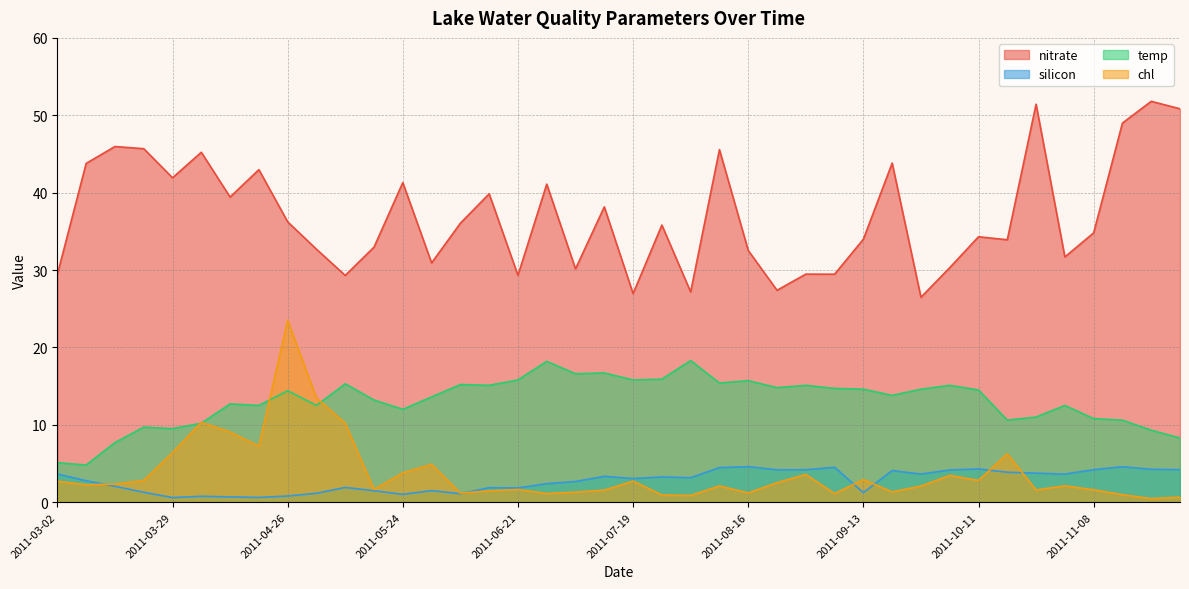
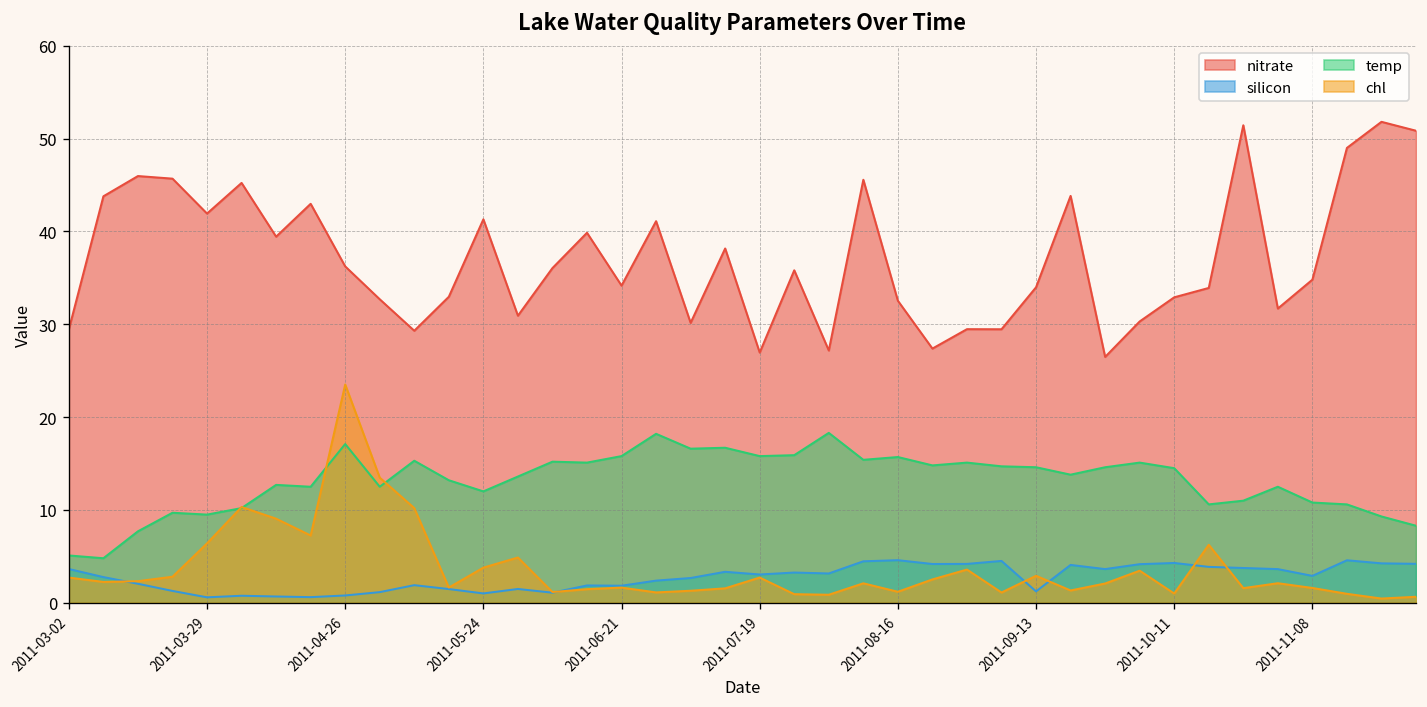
temp, 2011-04-26: 14 -> 17
nitrate, 2011-06-21: 29 -> 34
nitrate, 2011-10-11: 34 -> 33
chl, 2011-10-11: 3 -> 1
silicon, 2011-11-08: 4 -> 3
